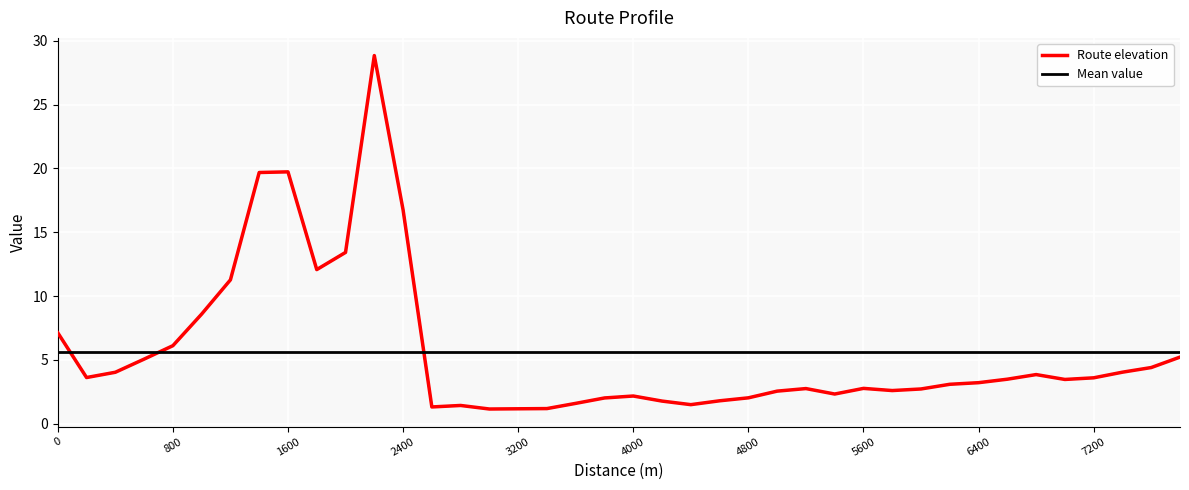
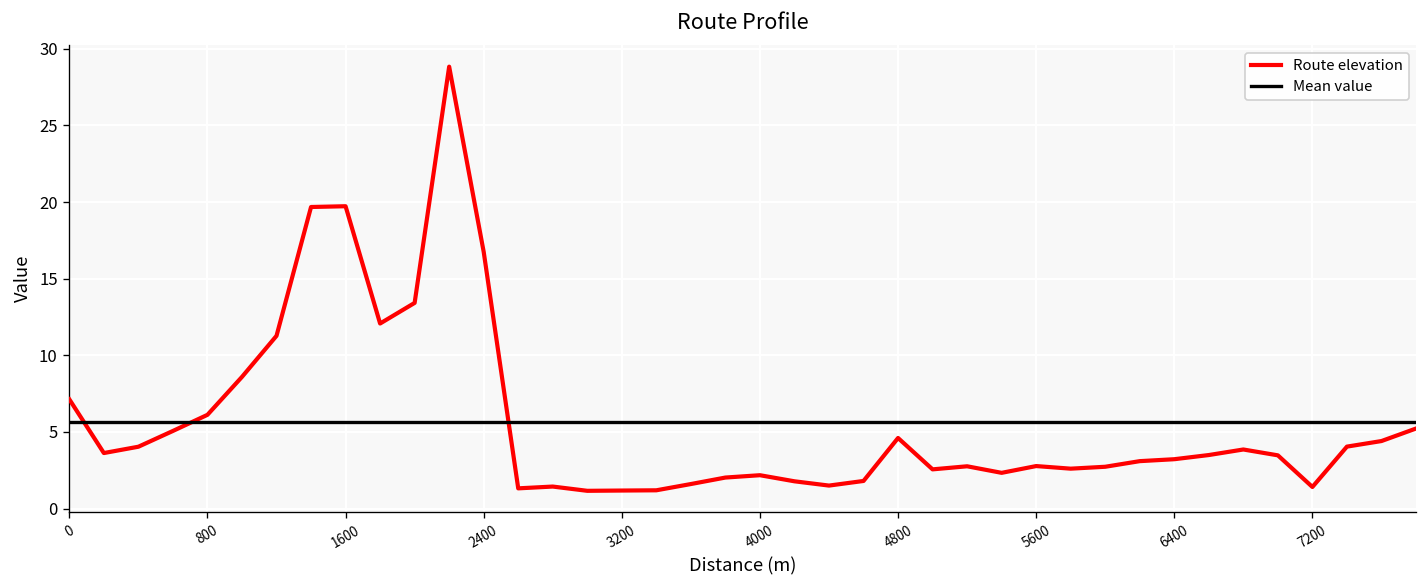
Route elevation, 4800: 2.0 -> 4.6
Route elevation, 7200: 3.6 -> 1.4
